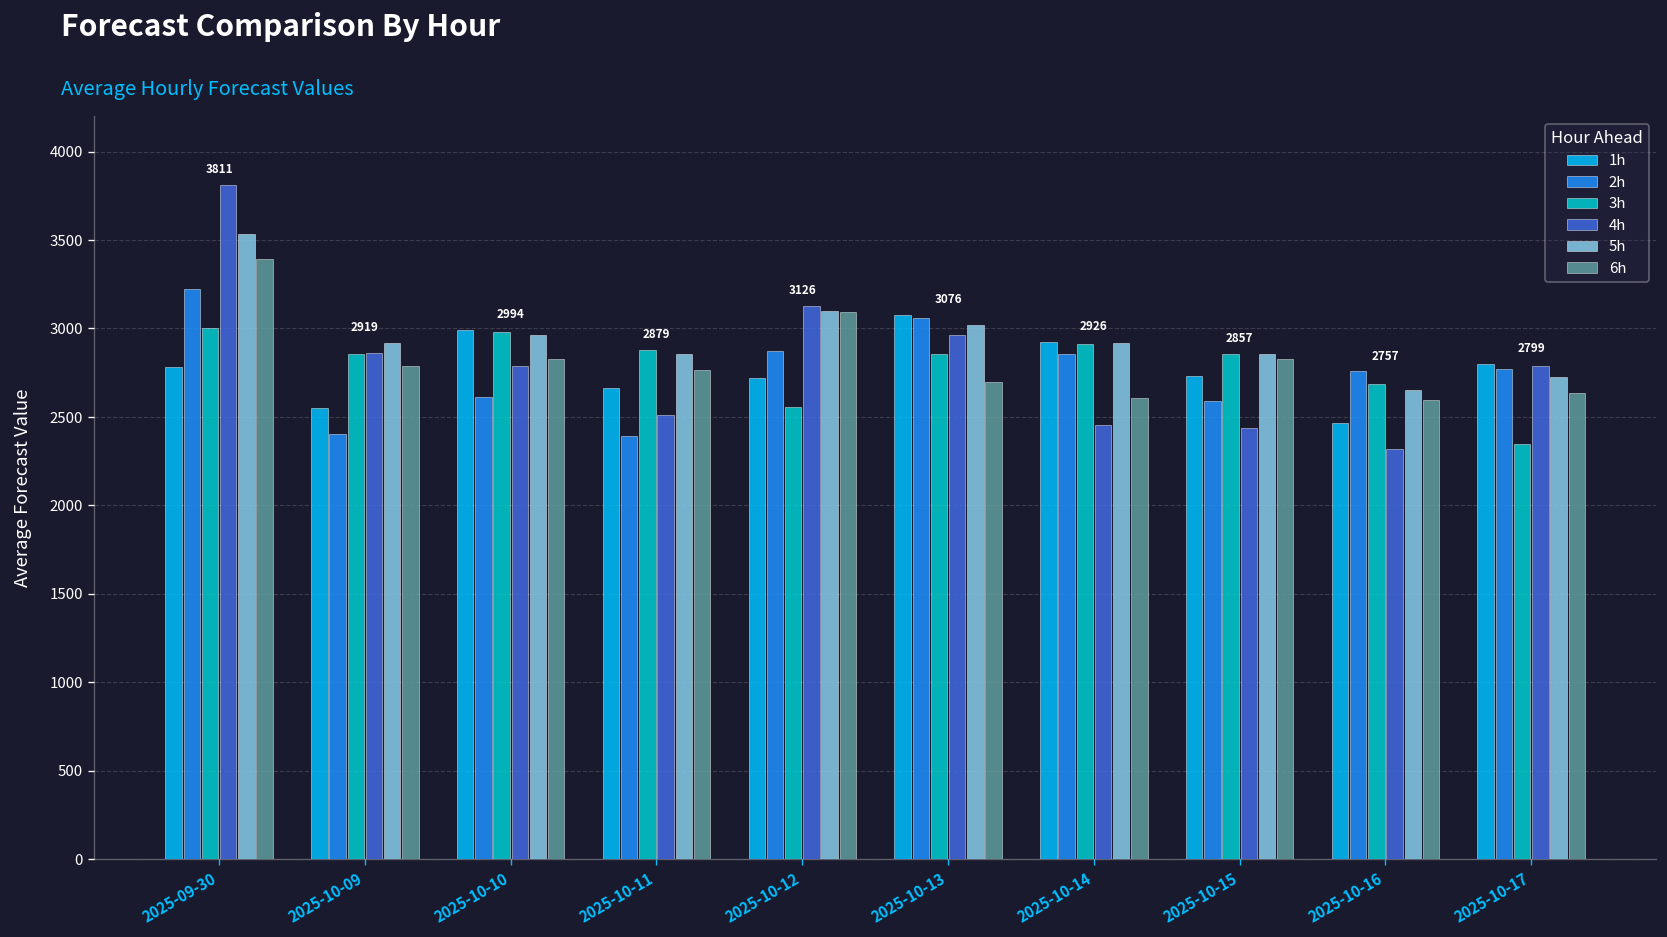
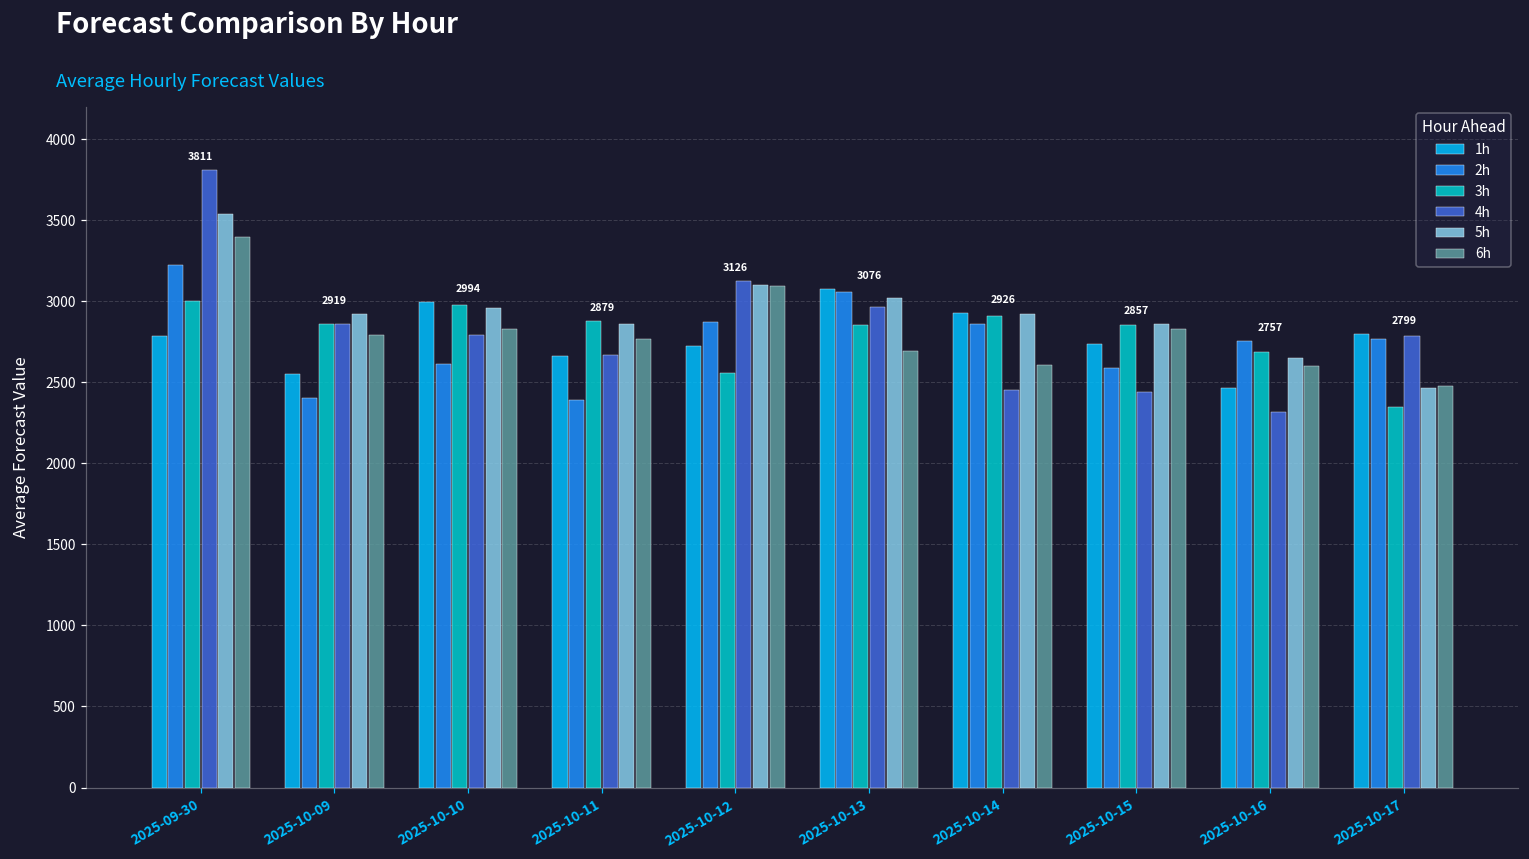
4h, 2025-10-11: 2510 -> 2670
5h, 2025-10-17: 2730 -> 2460
6h, 2025-10-17: 2640 -> 2470
